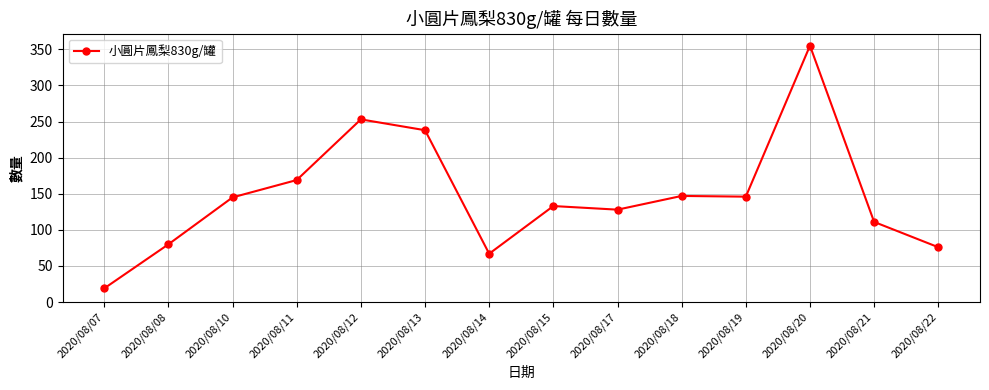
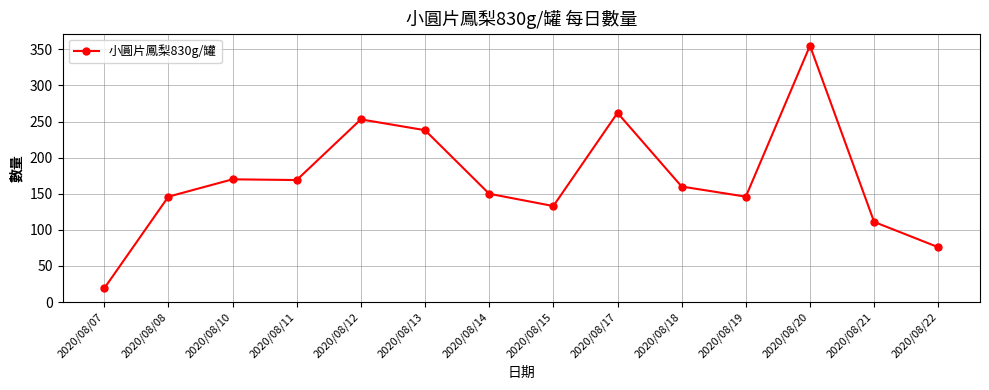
2020/08/08: 80 -> 150
2020/08/10: 150 -> 170
2020/08/14: 70 -> 150
2020/08/17: 130 -> 260
2020/08/18: 150 -> 160
